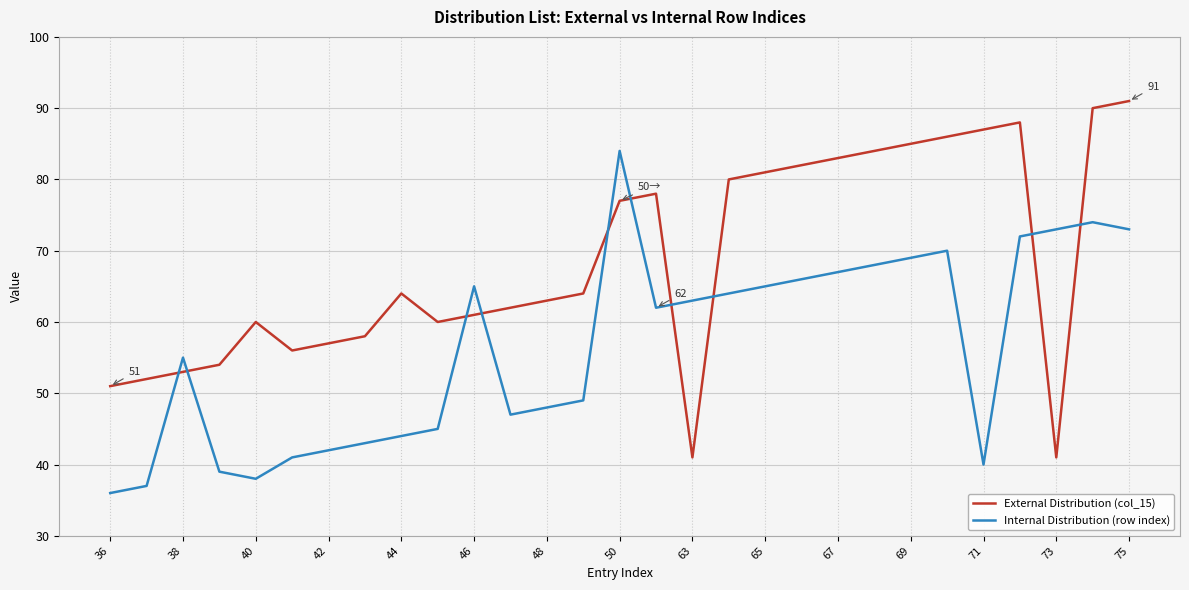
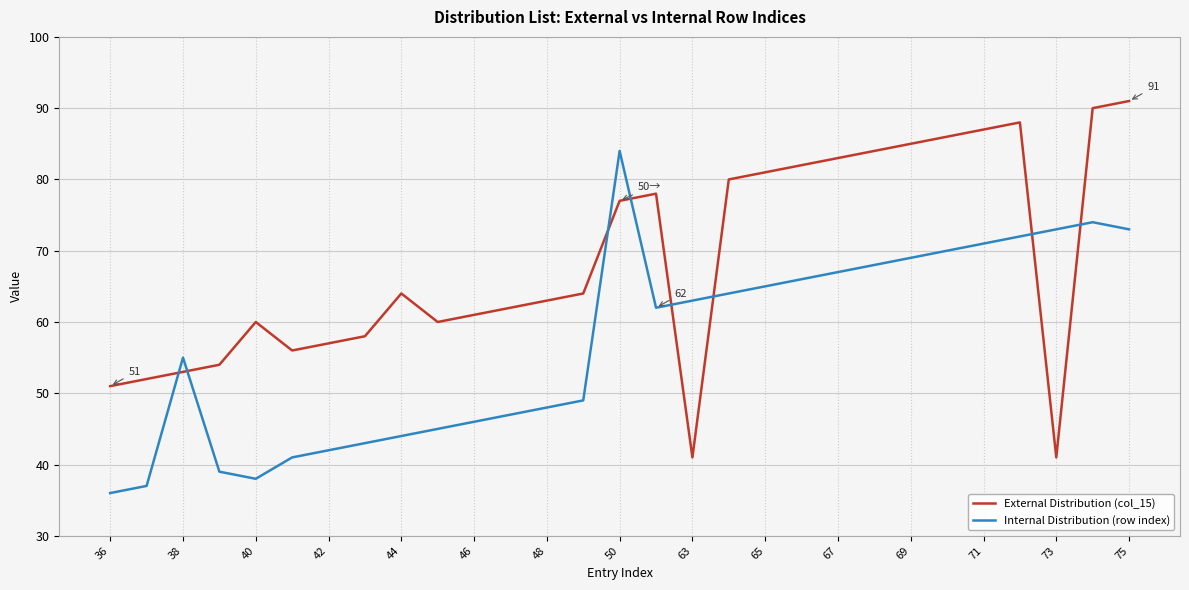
Internal Distribution (row index), 46: 65 -> 46
Internal Distribution (row index), 71: 40 -> 71
